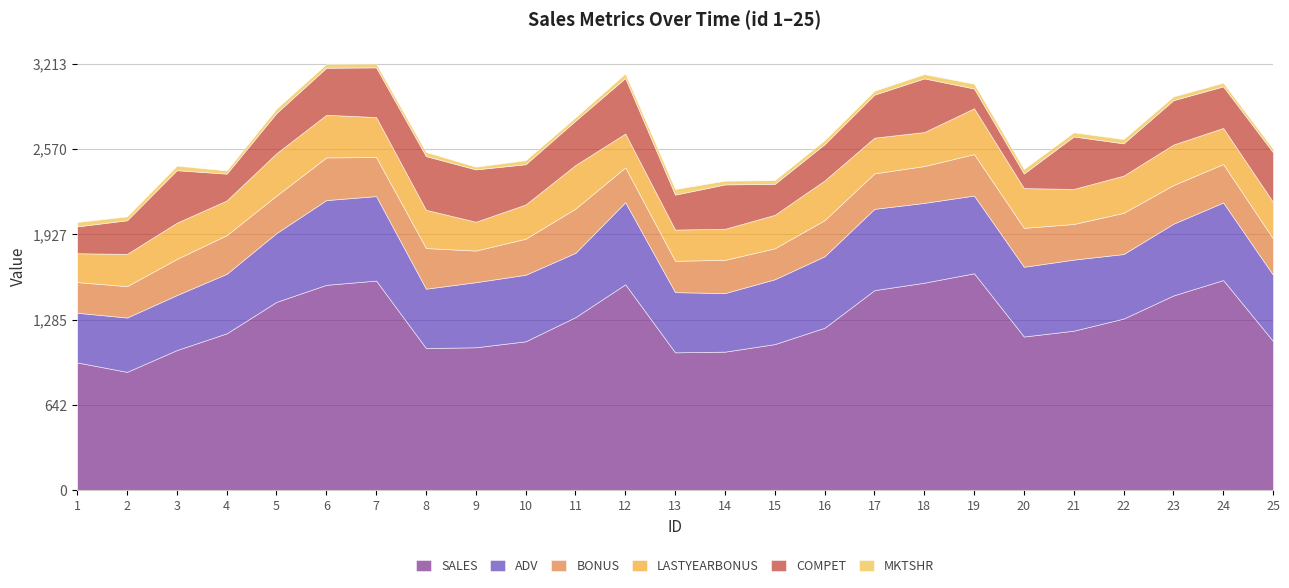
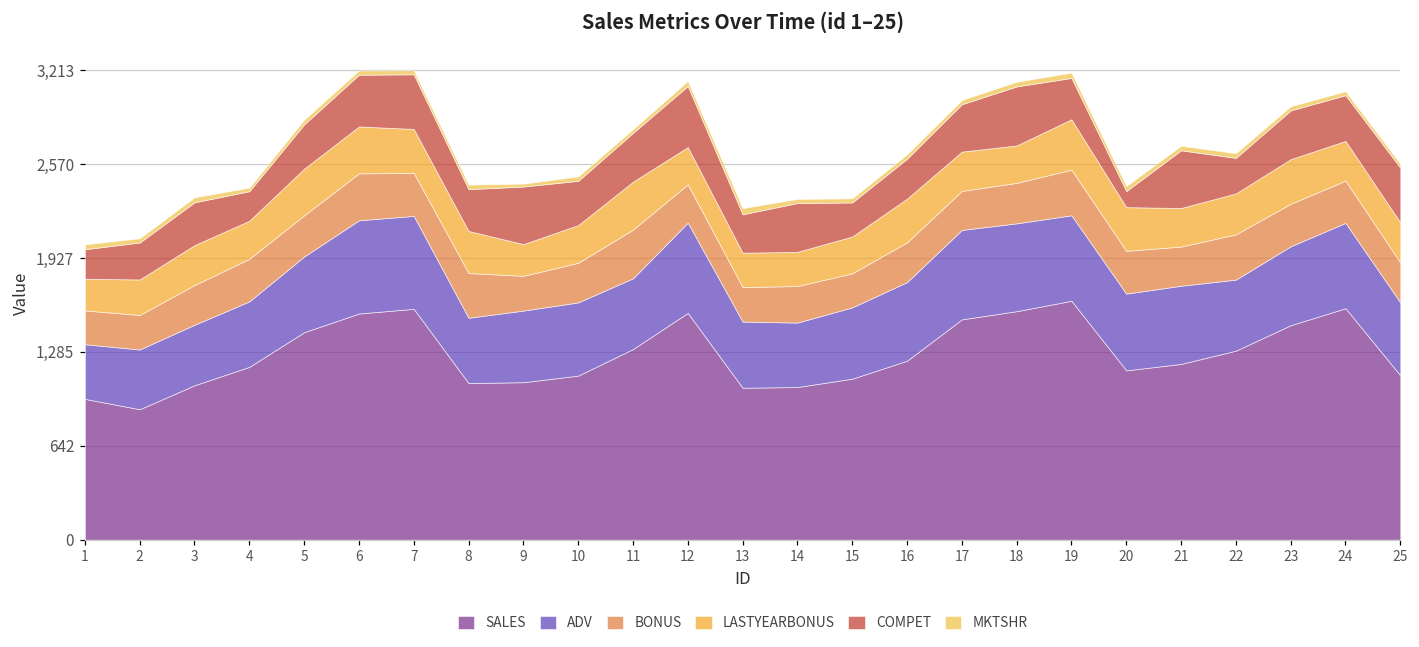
COMPET, 3: 400 -> 290
COMPET, 8: 400 -> 290
COMPET, 19: 150 -> 280
